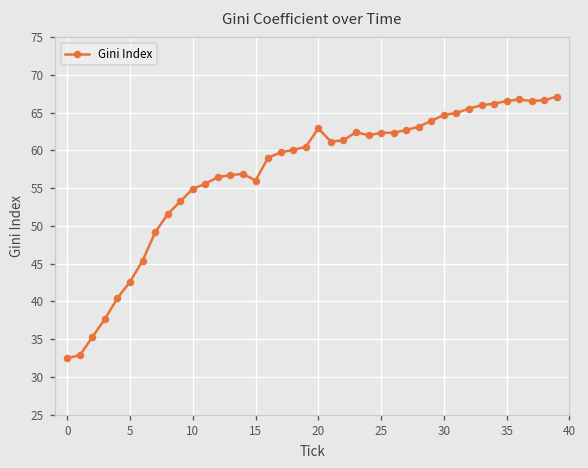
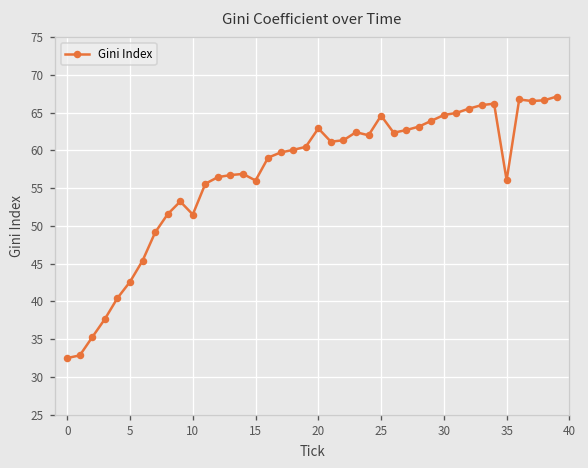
10: 55 -> 52
25: 62 -> 65
35: 67 -> 56
